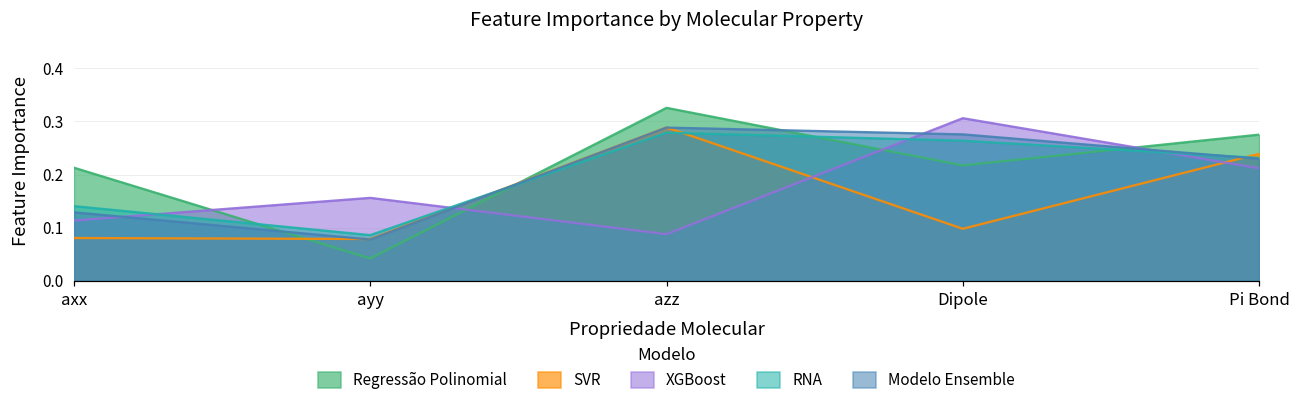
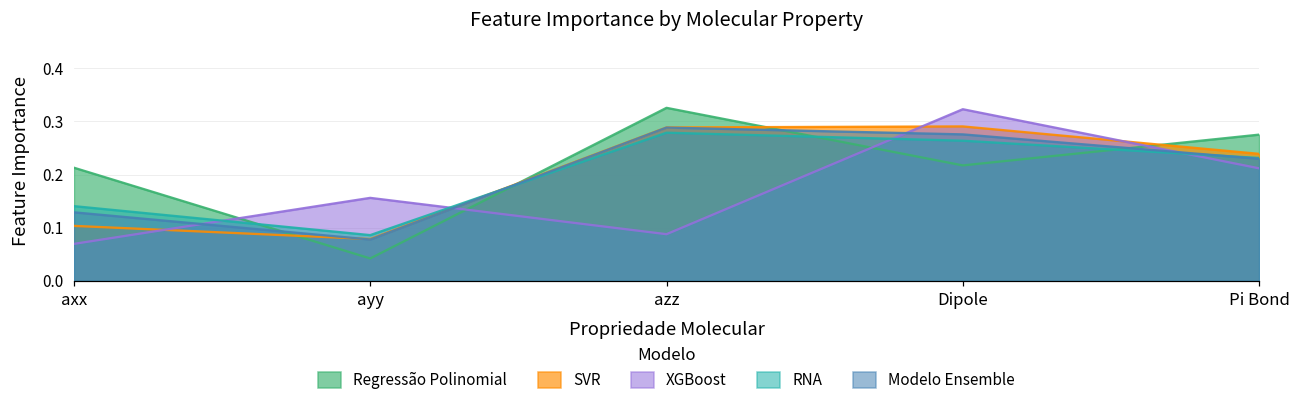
SVR, axx: 0.08 -> 0.10
XGBoost, axx: 0.11 -> 0.07
SVR, Dipole: 0.10 -> 0.29
XGBoost, Dipole: 0.31 -> 0.32
